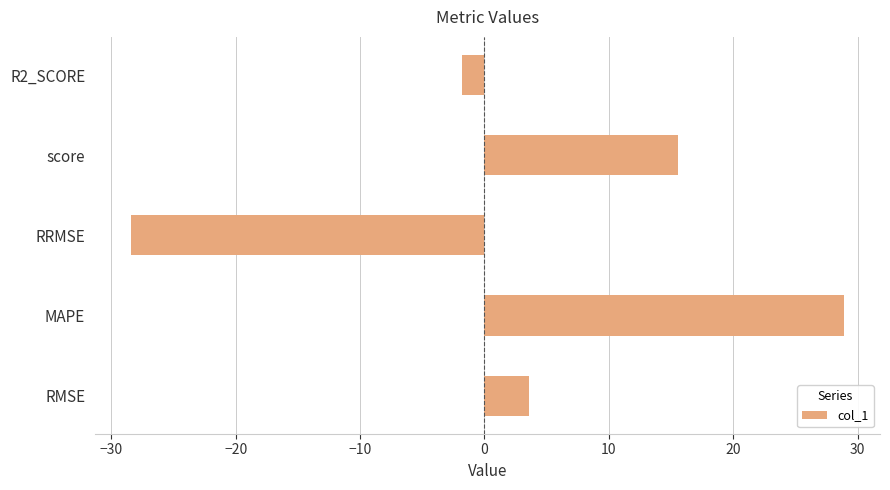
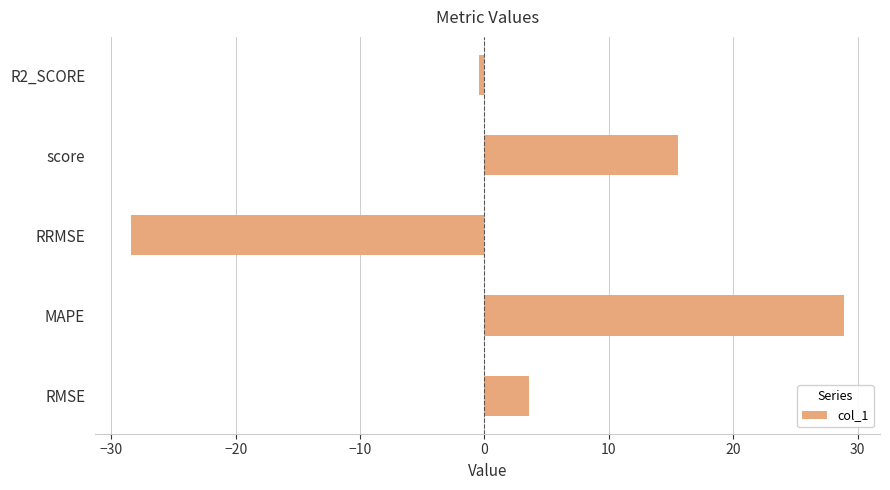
R2_SCORE: -1.8 -> -0.4
